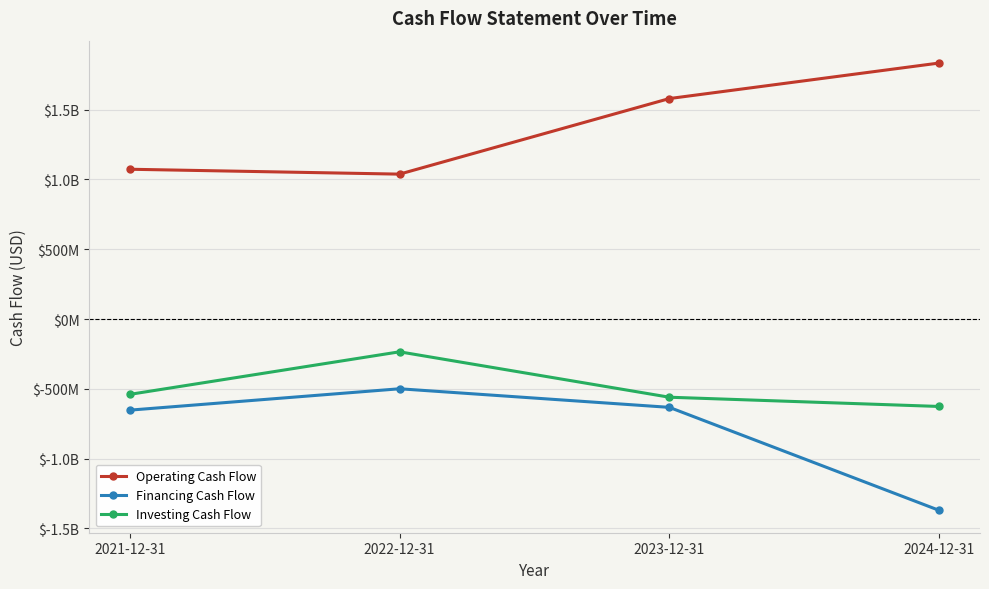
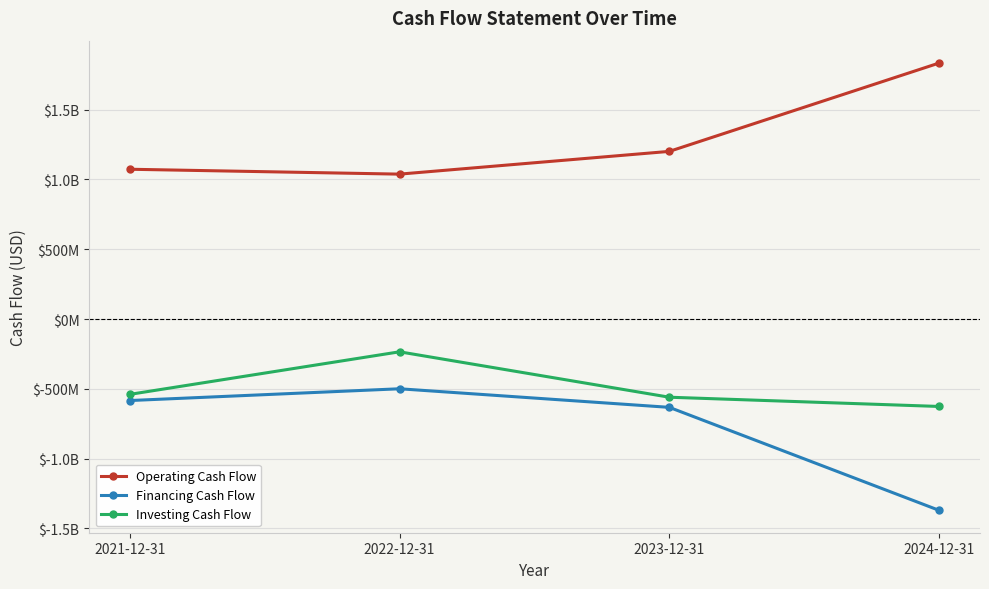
Financing Cash Flow, 2021-12-31: $-650000000 -> $-580000000
Operating Cash Flow, 2023-12-31: $1580000000 -> $1200000000
